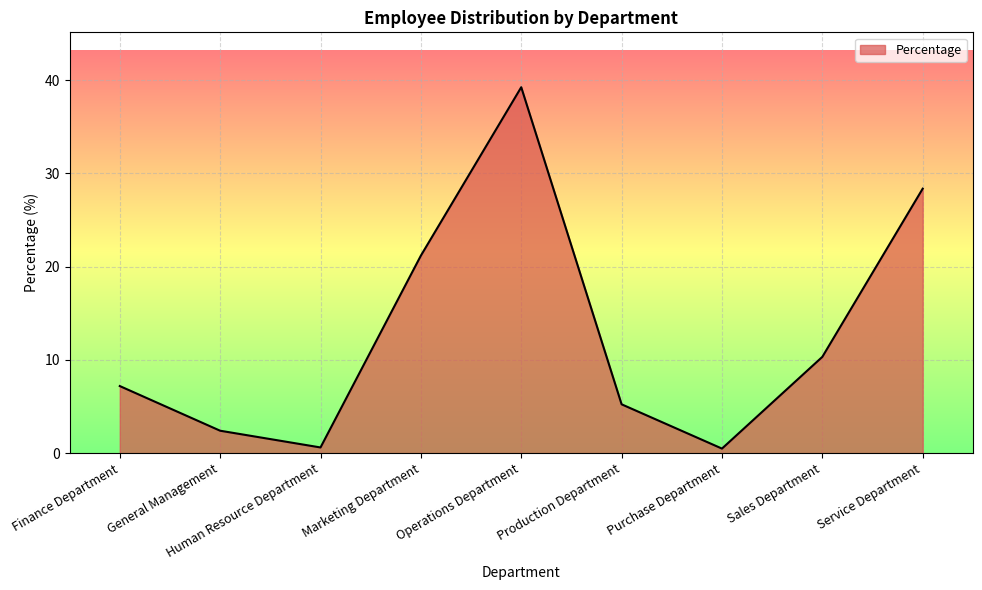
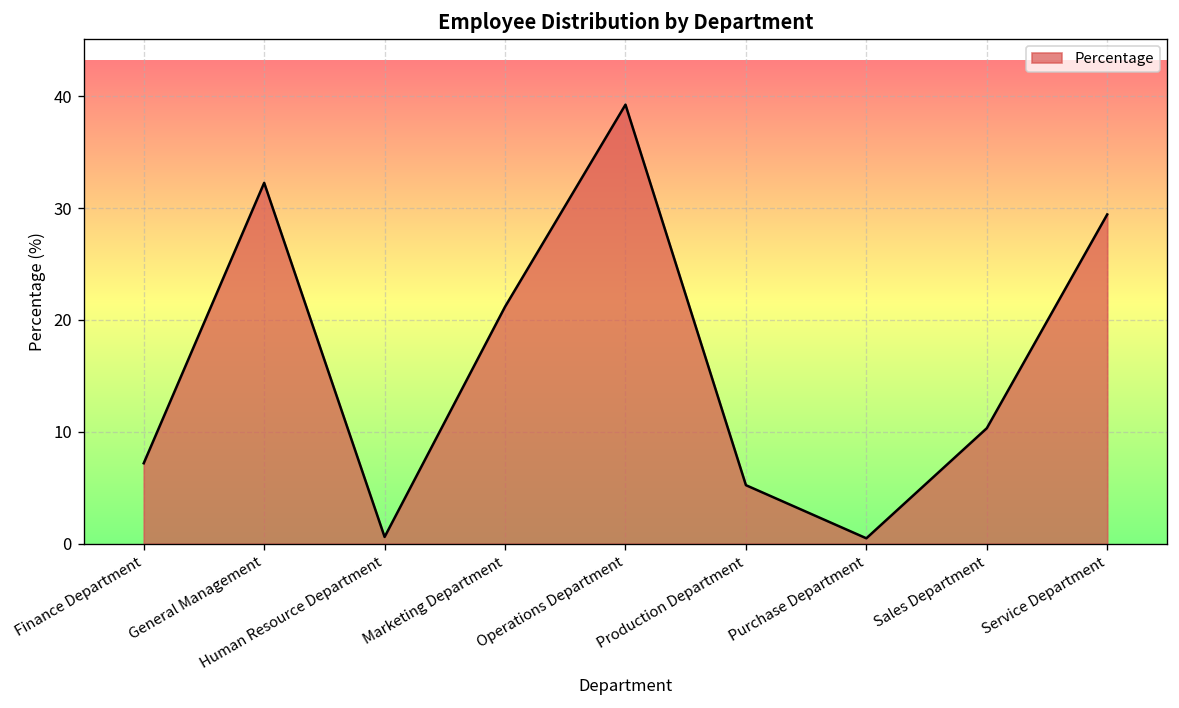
General Management: 2 -> 32
Service Department: 28 -> 29
